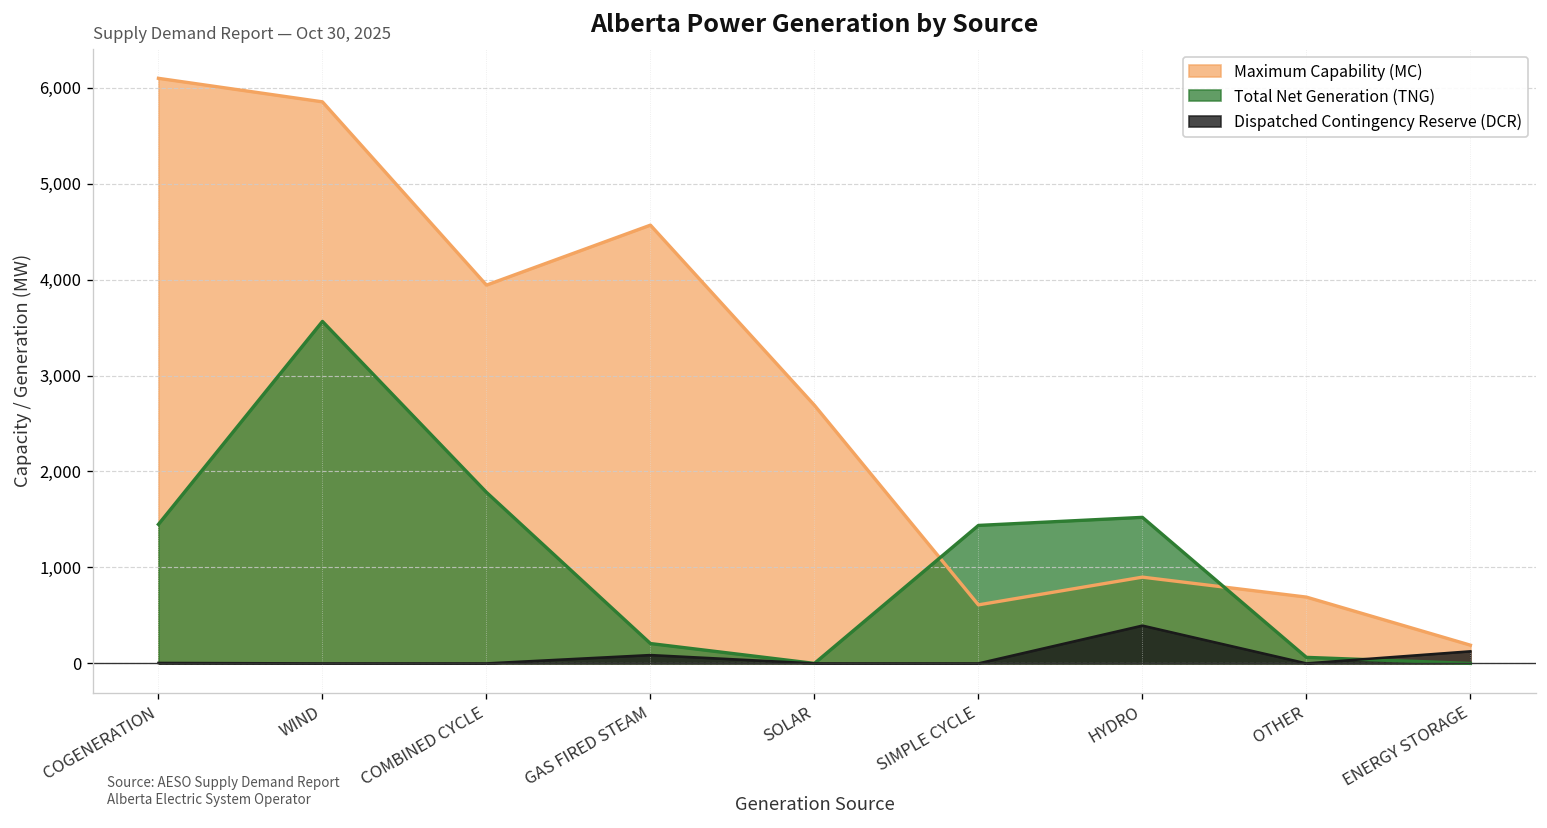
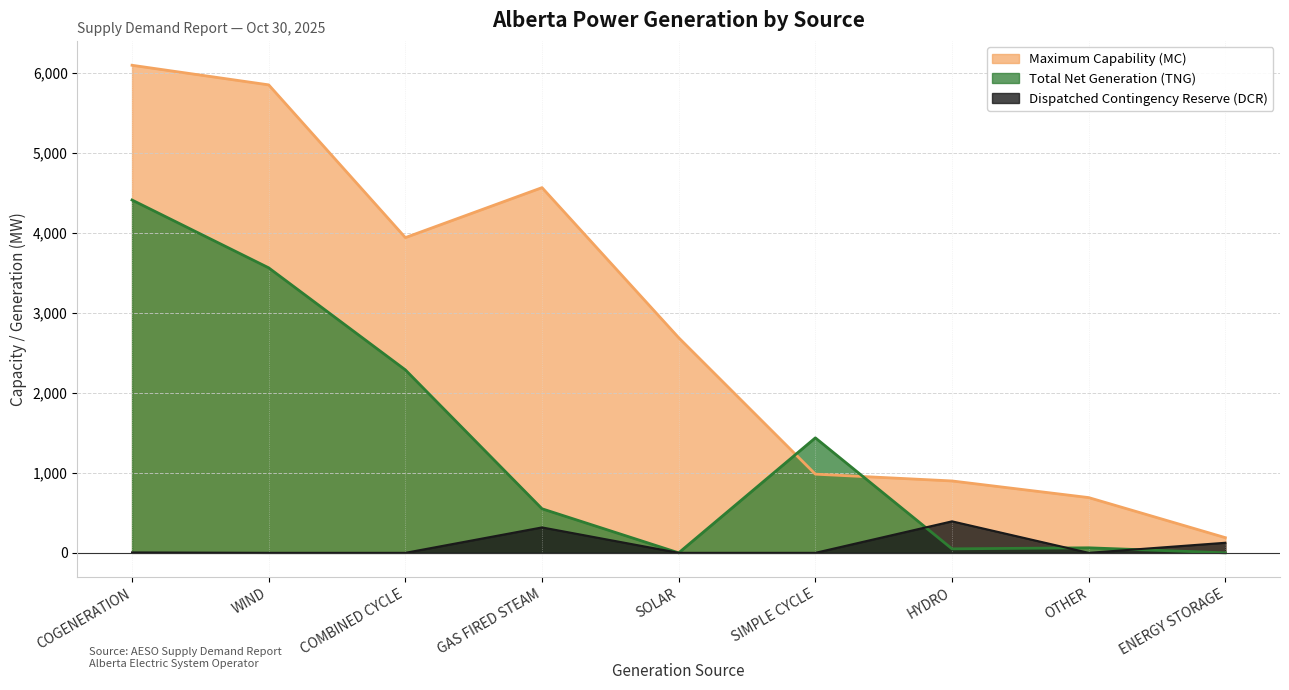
Total Net Generation (TNG), COGENERATION: 1,400 -> 4,400
Total Net Generation (TNG), COMBINED CYCLE: 1,800 -> 2,300
Total Net Generation (TNG), GAS FIRED STEAM: 200 -> 600
Dispatched Contingency Reserve (DCR), GAS FIRED STEAM: 100 -> 300
Maximum Capability (MC), SIMPLE CYCLE: 600 -> 1,000
Total Net Generation (TNG), HYDRO: 1,500 -> 100
